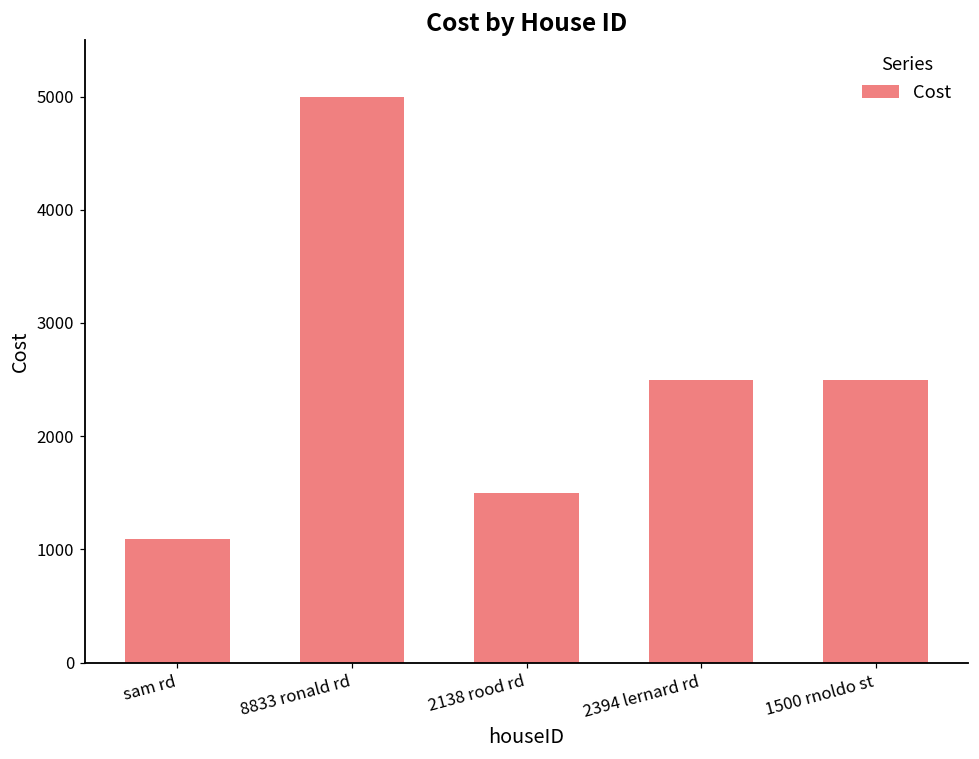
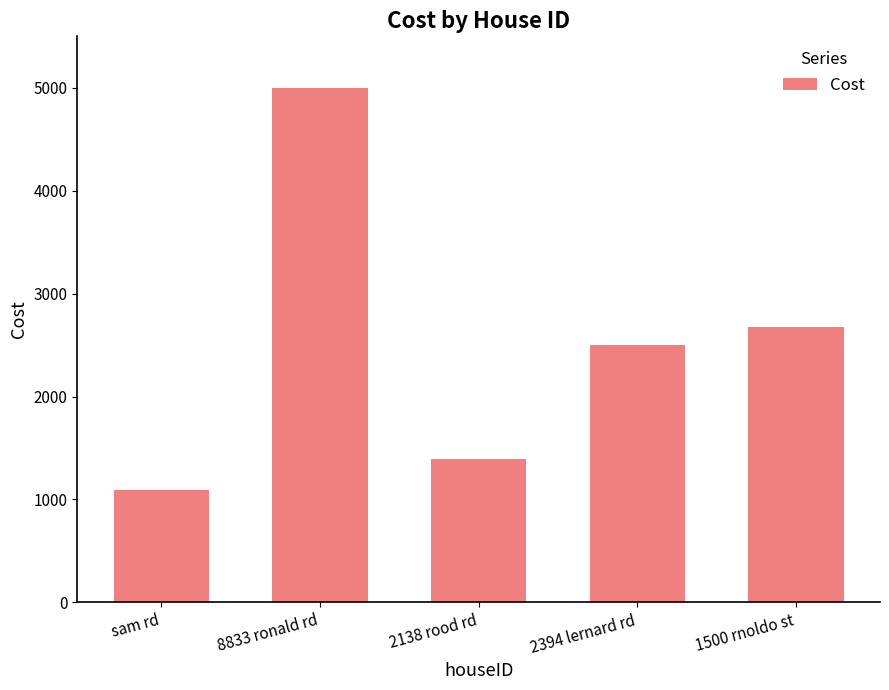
2138 rood rd: 1500 -> 1390
1500 rnoldo st: 2500 -> 2670
